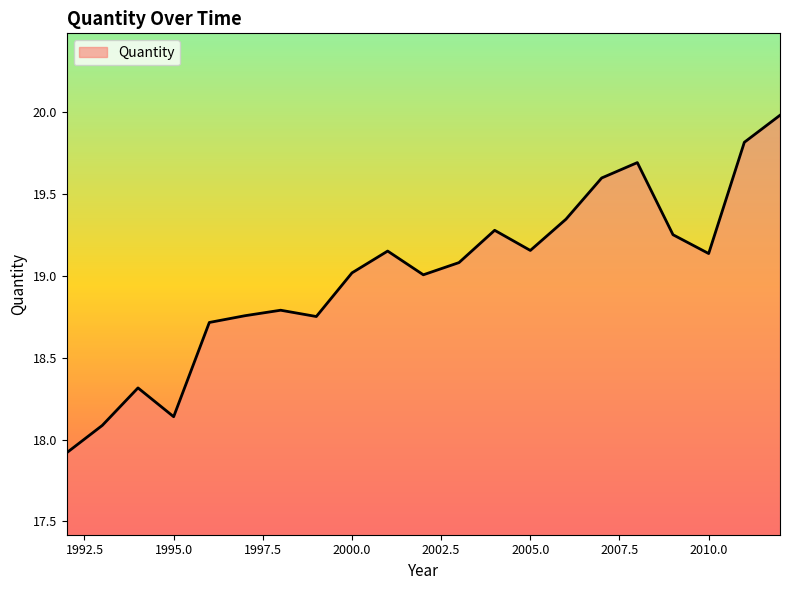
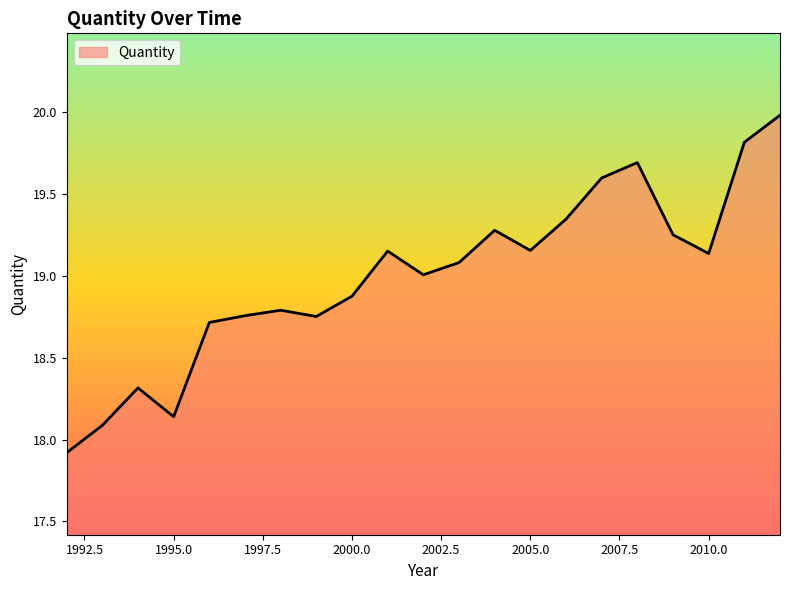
2000.0: 19.02 -> 18.88
